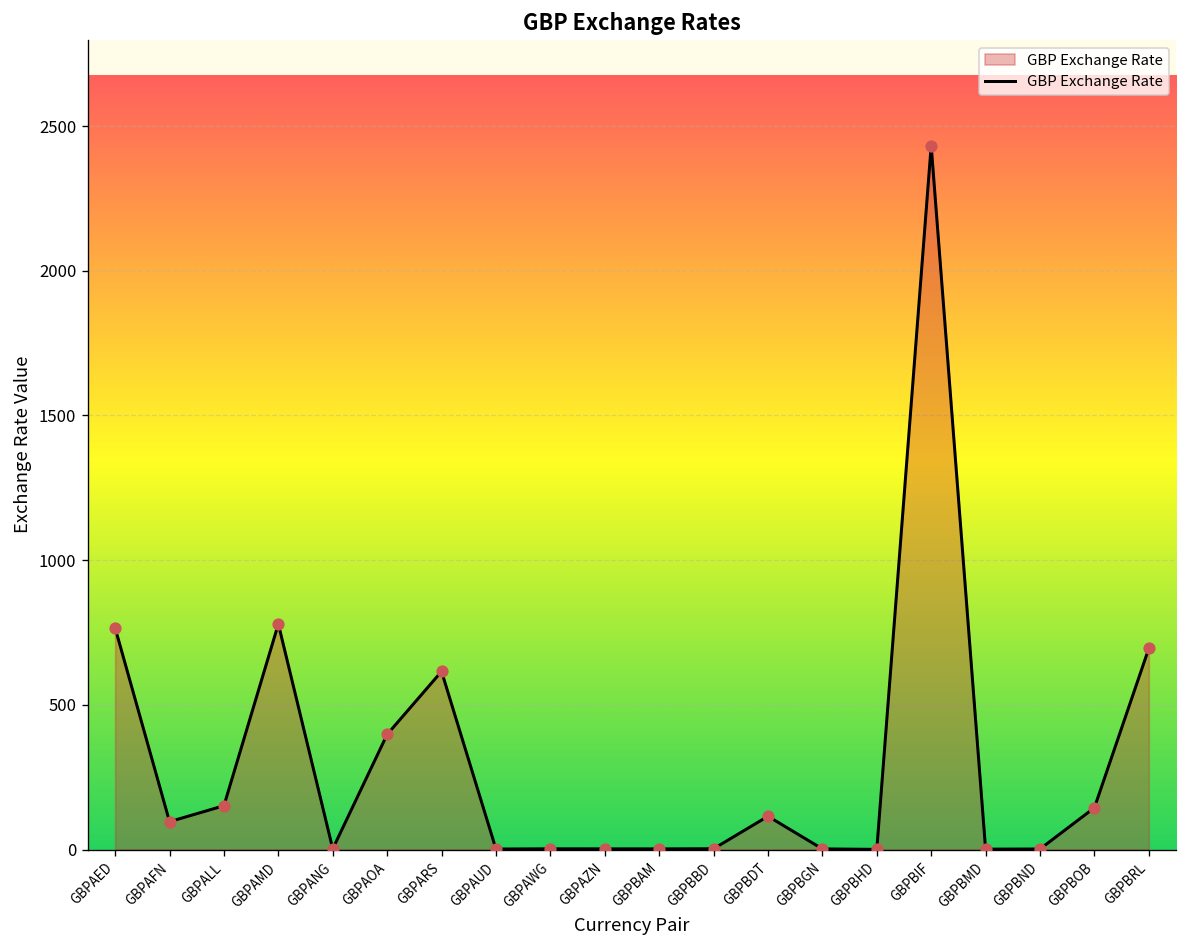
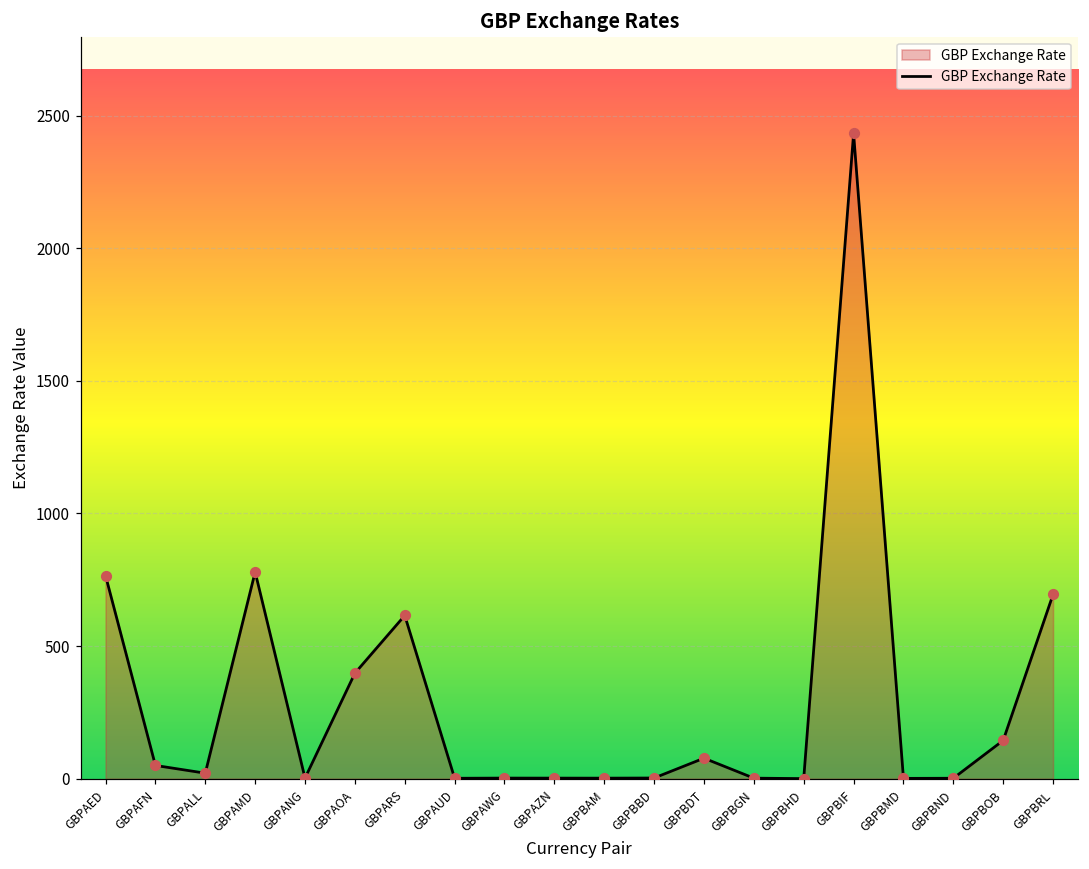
GBPAFN: 100 -> 50
GBPALL: 150 -> 20
GBPBDT: 120 -> 80
